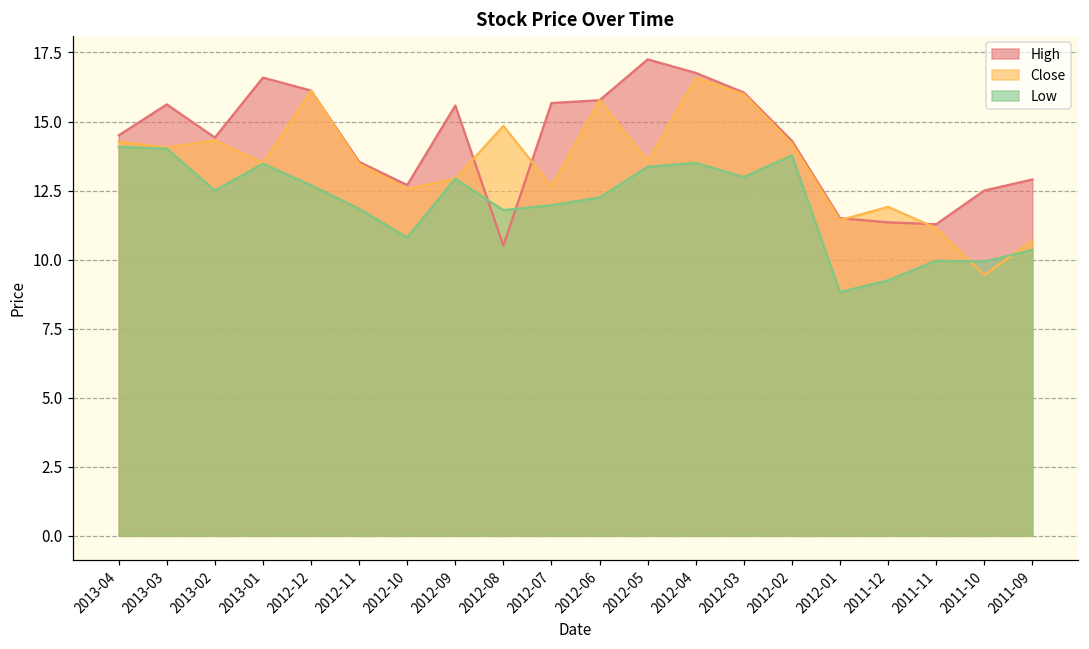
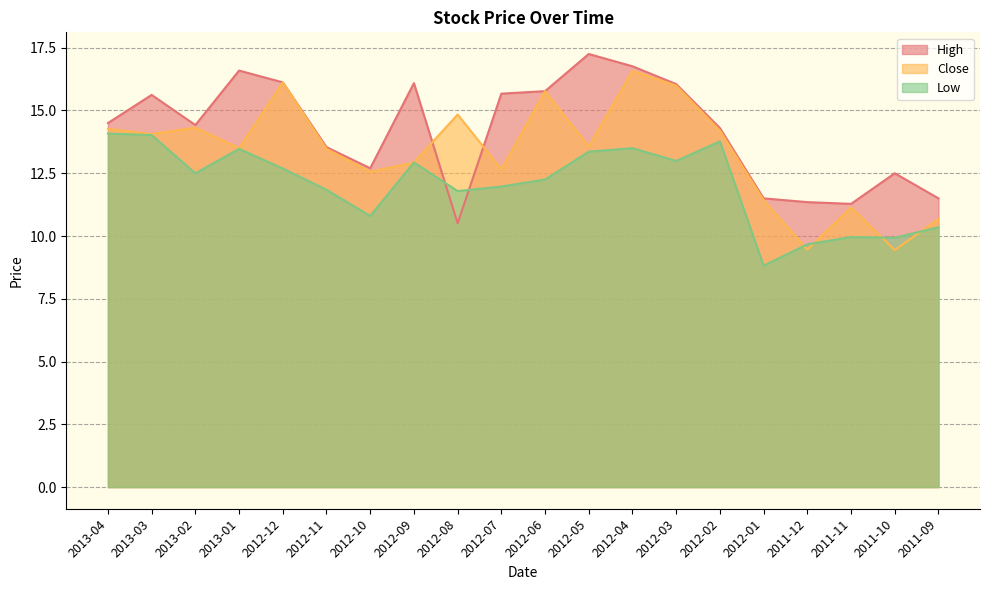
High, 2012-09: 15.6 -> 16.1
Close, 2011-12: 11.9 -> 9.5
Low, 2011-12: 9.3 -> 9.7
High, 2011-09: 12.9 -> 11.5
